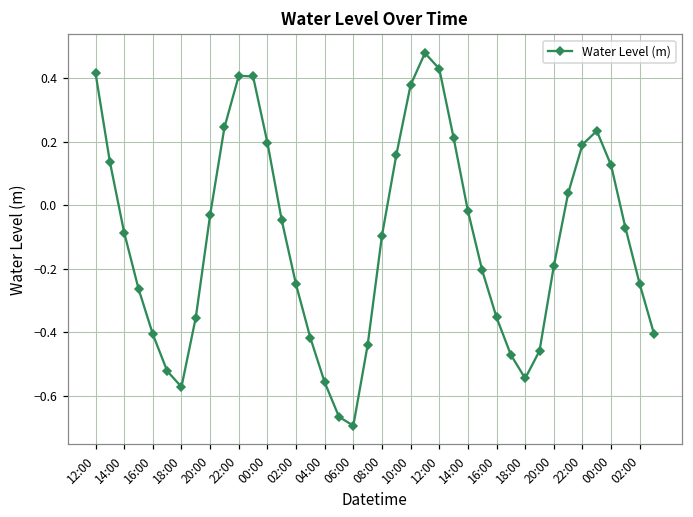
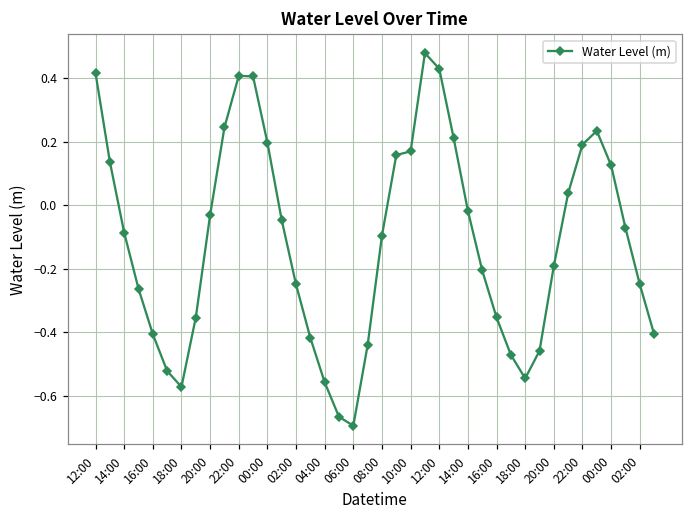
10:00: 0.38 -> 0.17
